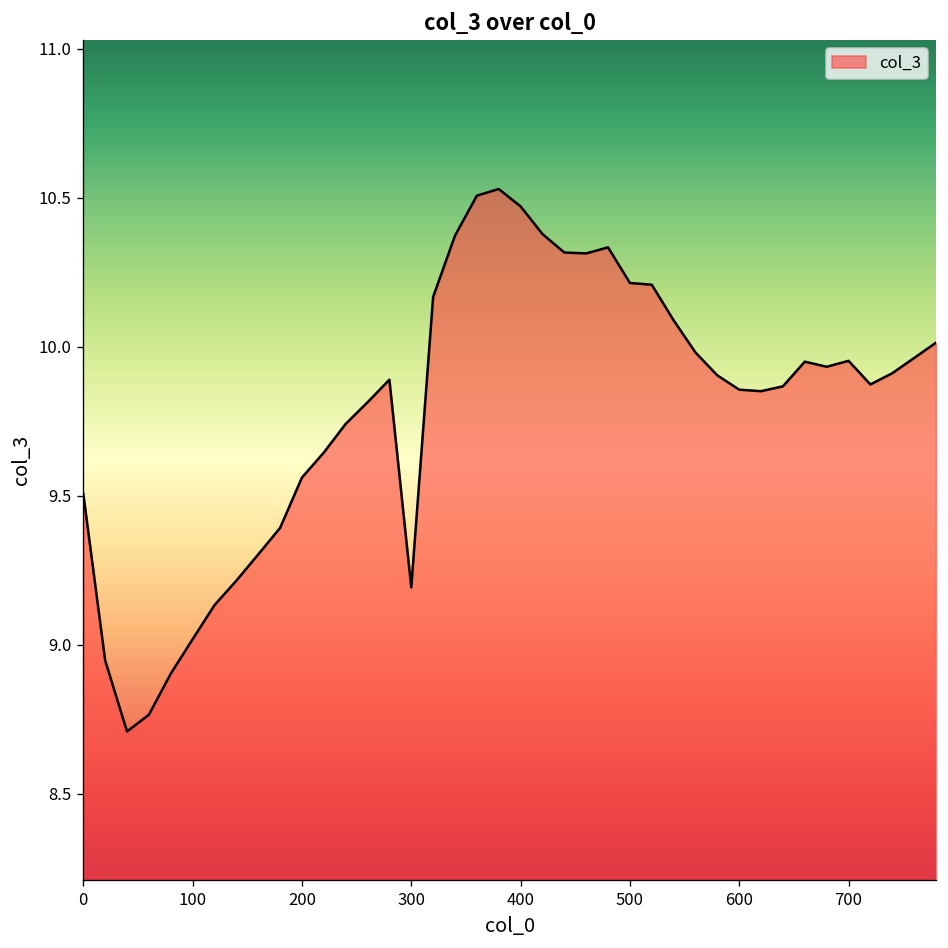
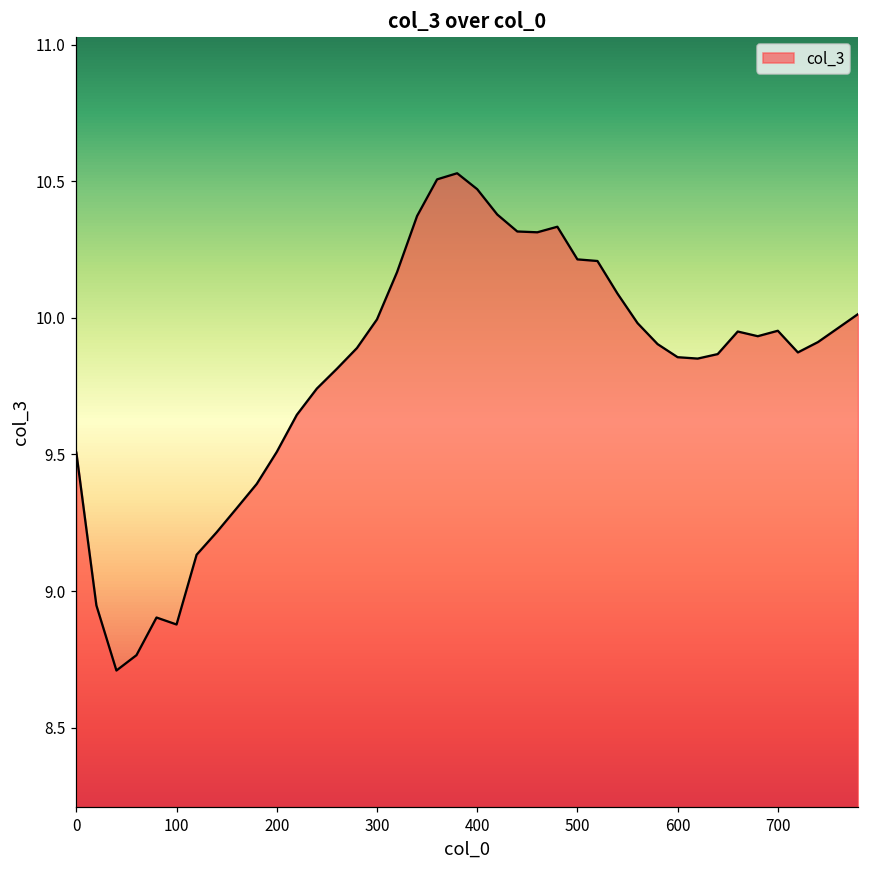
100: 9.02 -> 8.88
200: 9.56 -> 9.51
300: 9.19 -> 9.99
